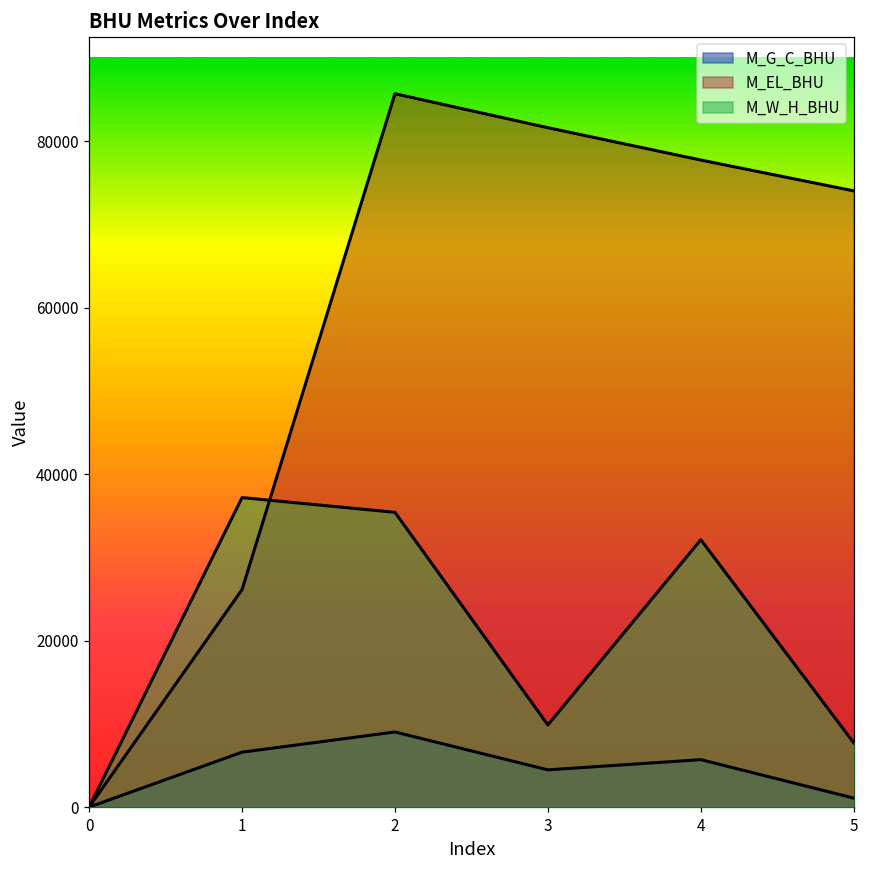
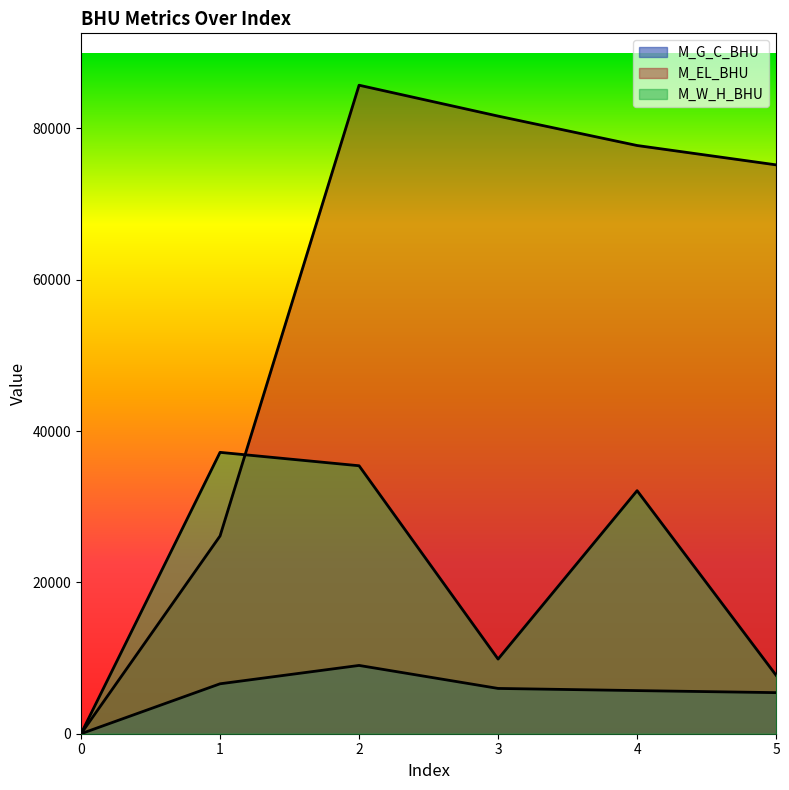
M_G_C_BHU, 3: 4000 -> 6000
M_G_C_BHU, 5: 1000 -> 5000
M_EL_BHU, 5: 74000 -> 75000
